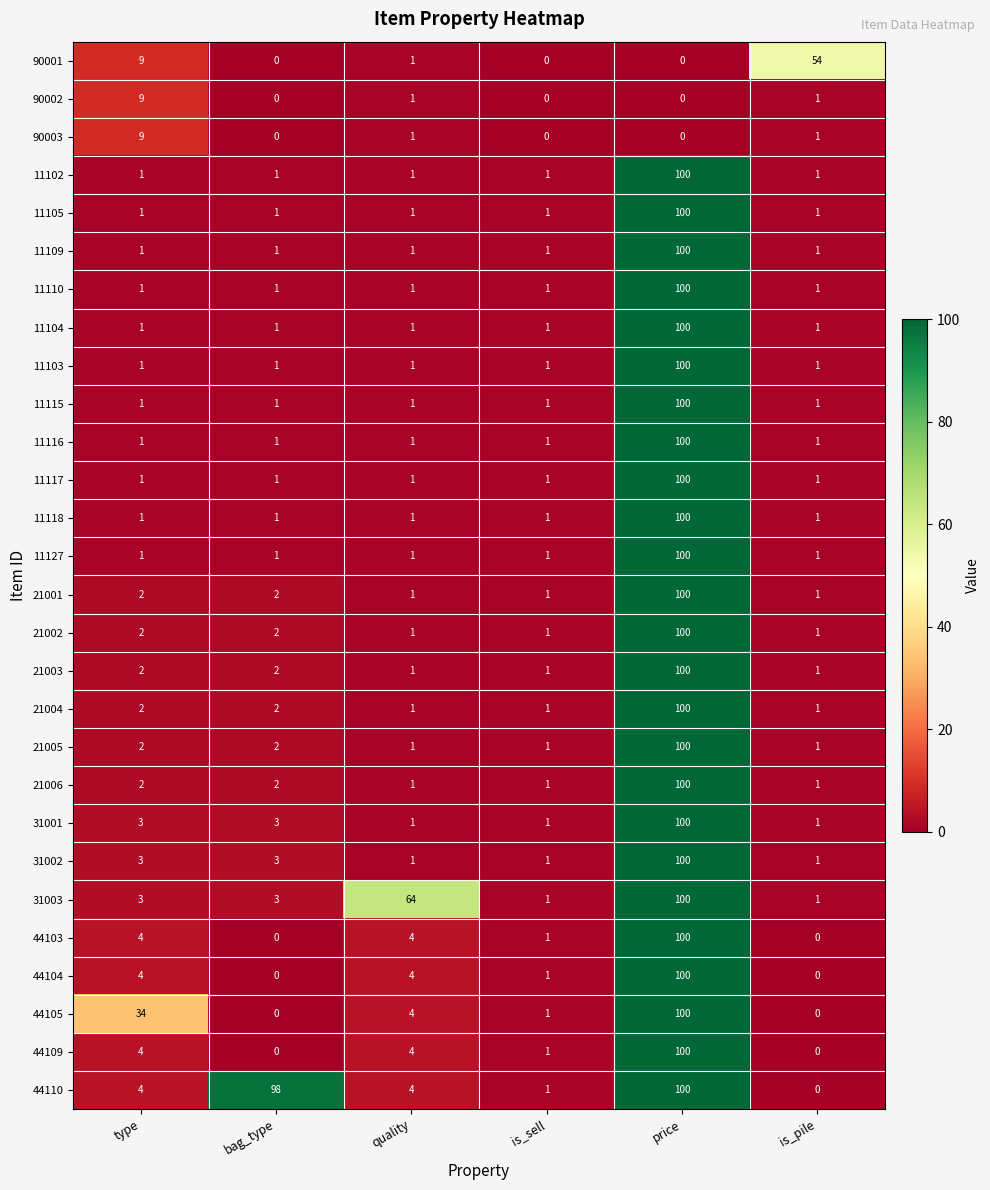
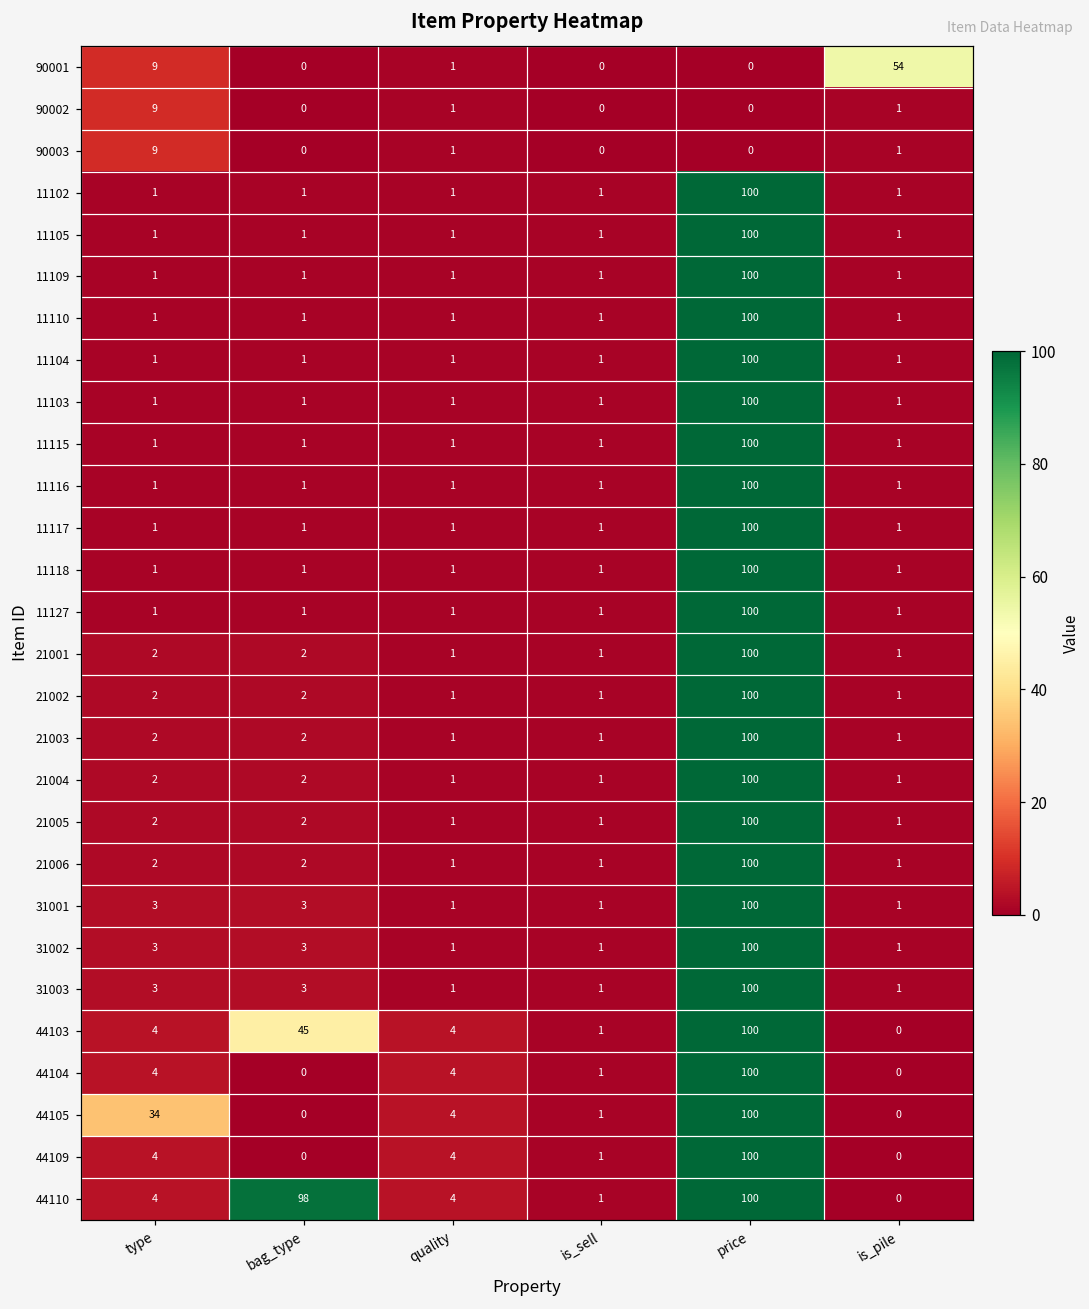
31003, quality: 64 -> 1
44103, bag_type: 0 -> 45
